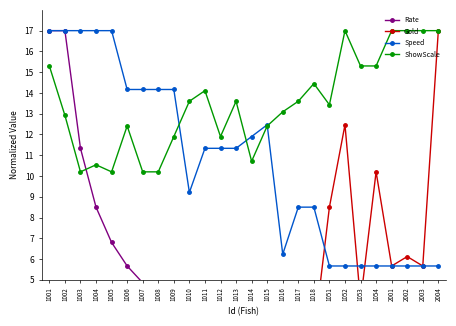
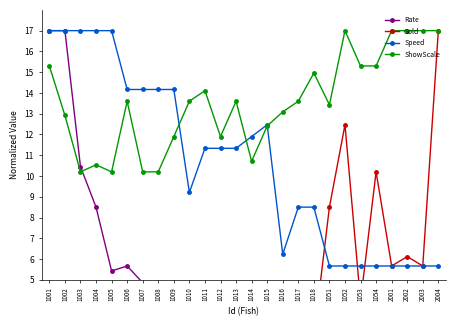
Rate, 1003: 11.3 -> 10.5
Rate, 1005: 6.8 -> 5.4
ShowScale, 1006: 12.4 -> 13.6
ShowScale, 1018: 14.5 -> 15.0
